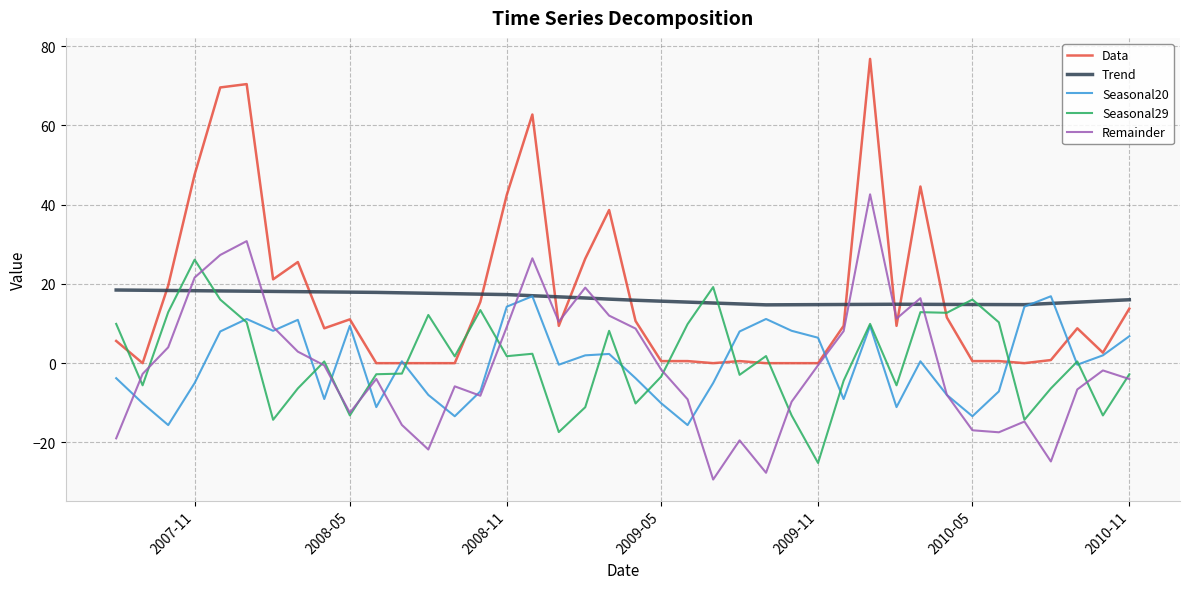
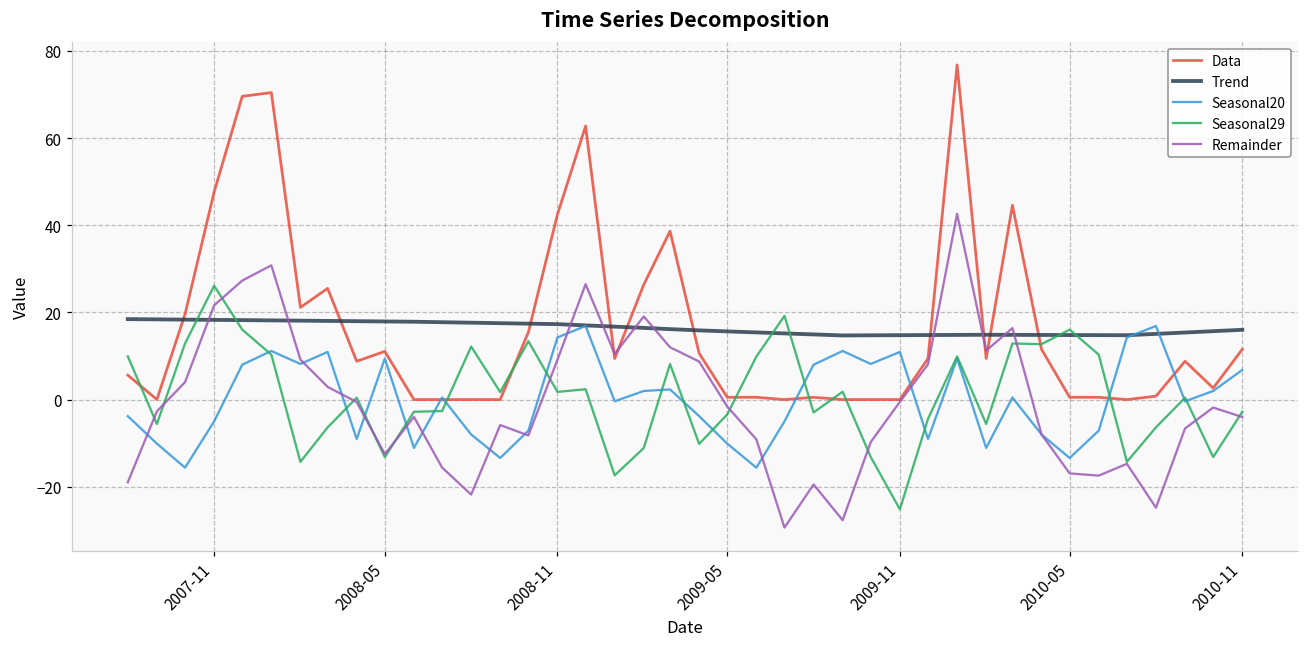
Seasonal20, 2009-11: 6 -> 11
Data, 2010-11: 14 -> 12
